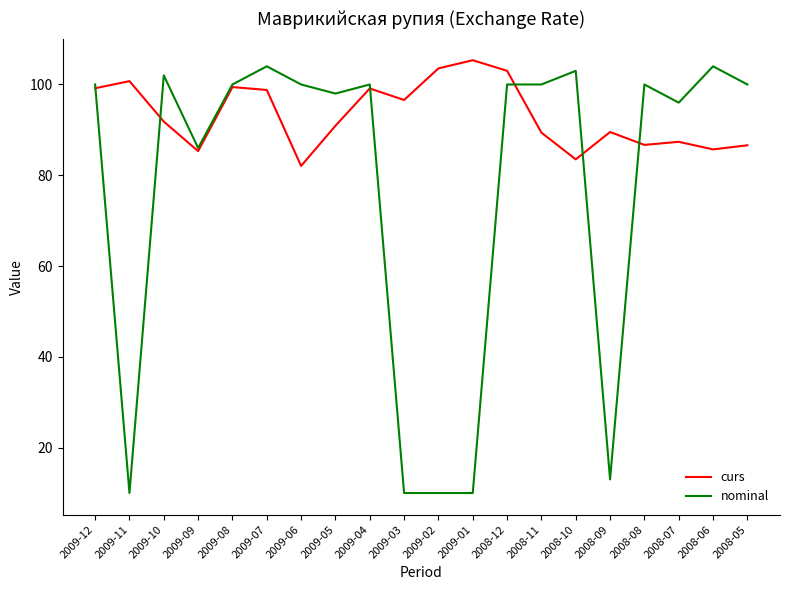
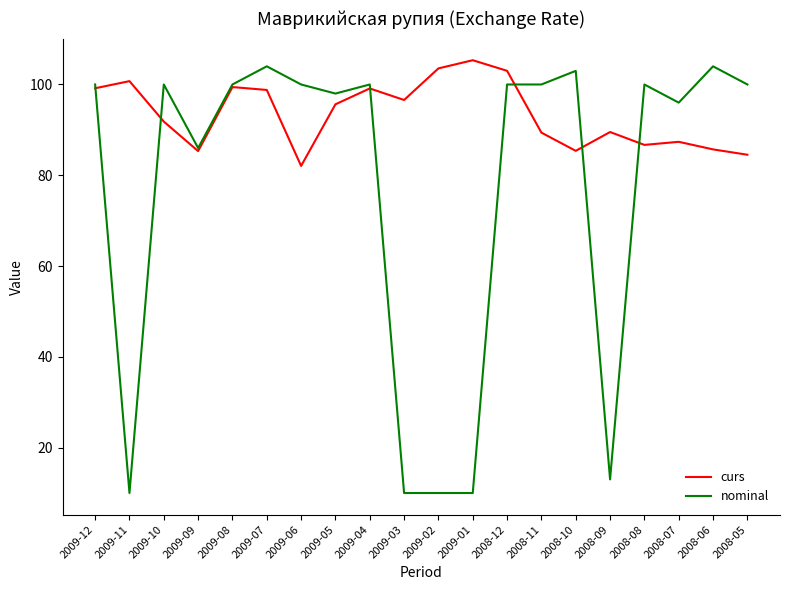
nominal, 2009-10: 102 -> 100
curs, 2009-05: 91 -> 96
curs, 2008-10: 84 -> 85
curs, 2008-05: 87 -> 85
